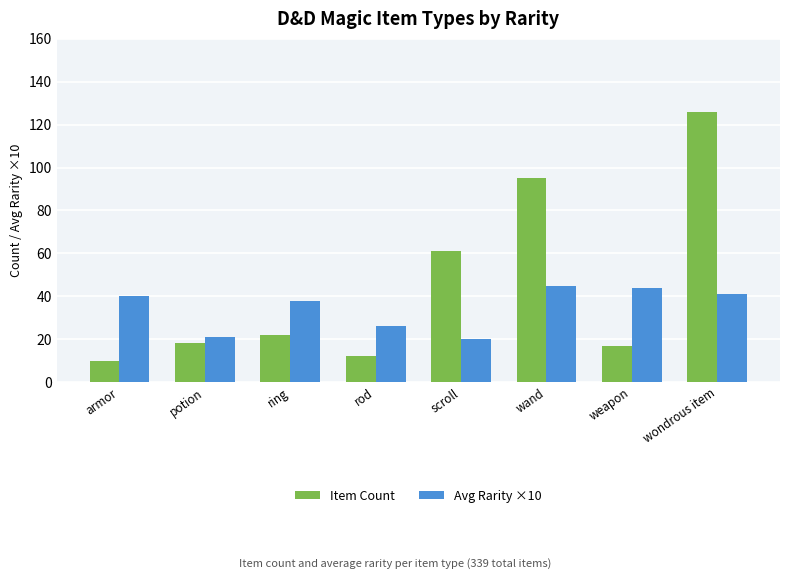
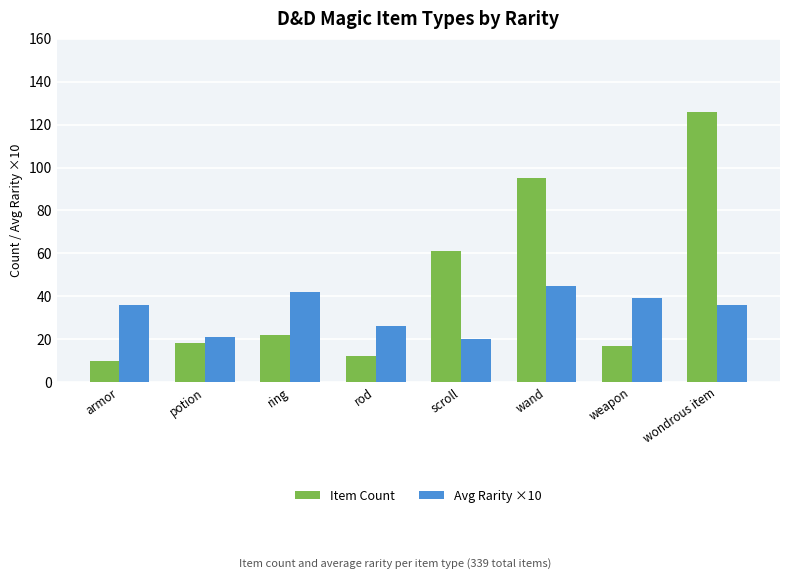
Avg Rarity ×10, armor: 40 -> 36
Avg Rarity ×10, ring: 38 -> 42
Avg Rarity ×10, weapon: 44 -> 39
Avg Rarity ×10, wondrous item: 41 -> 36
